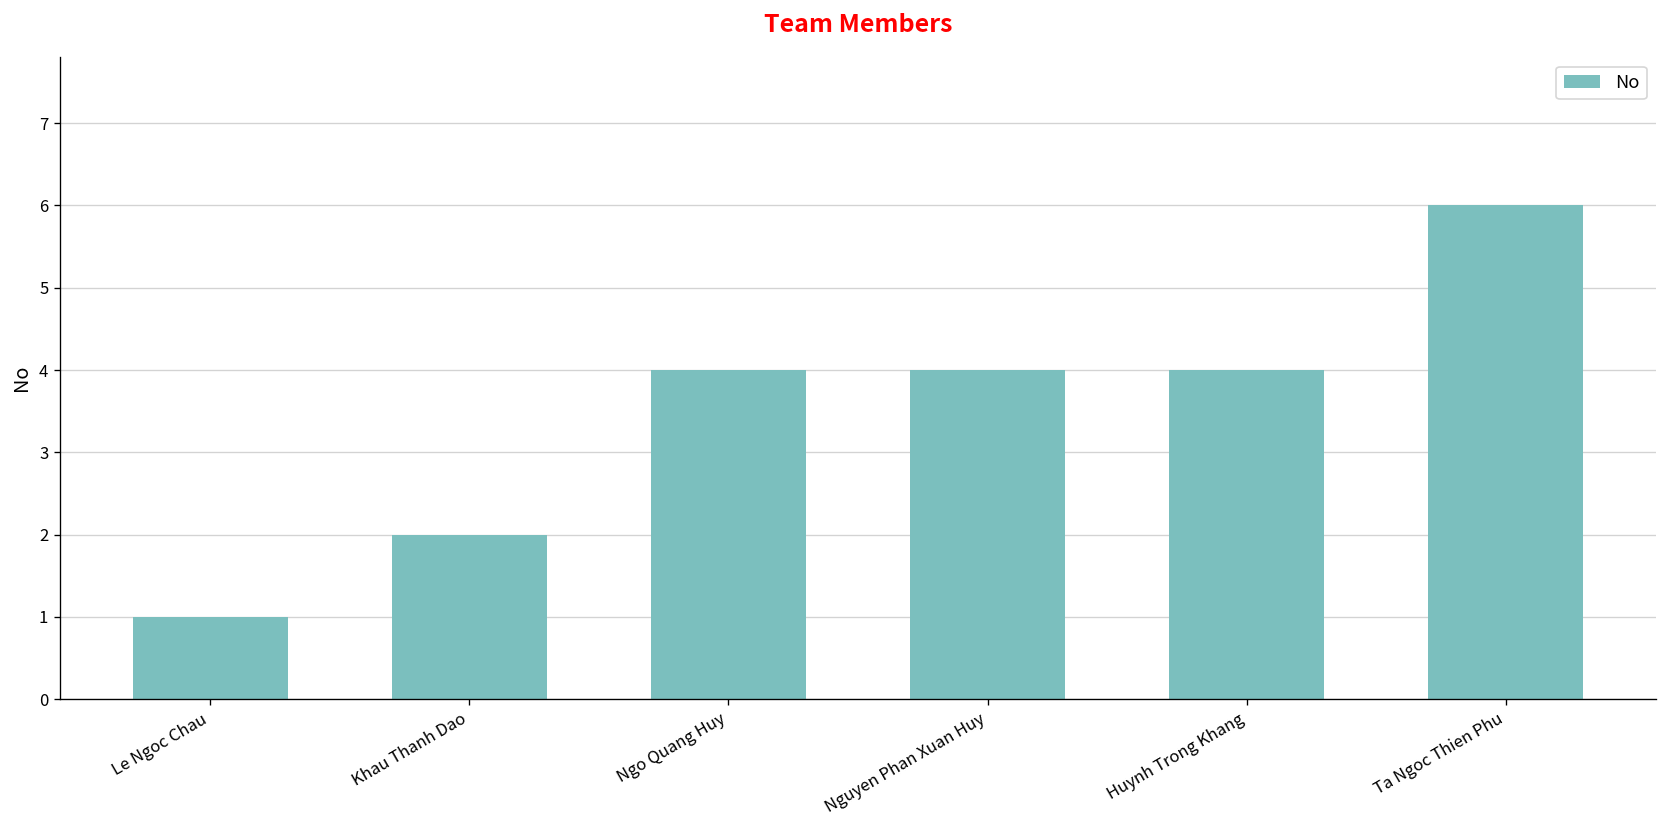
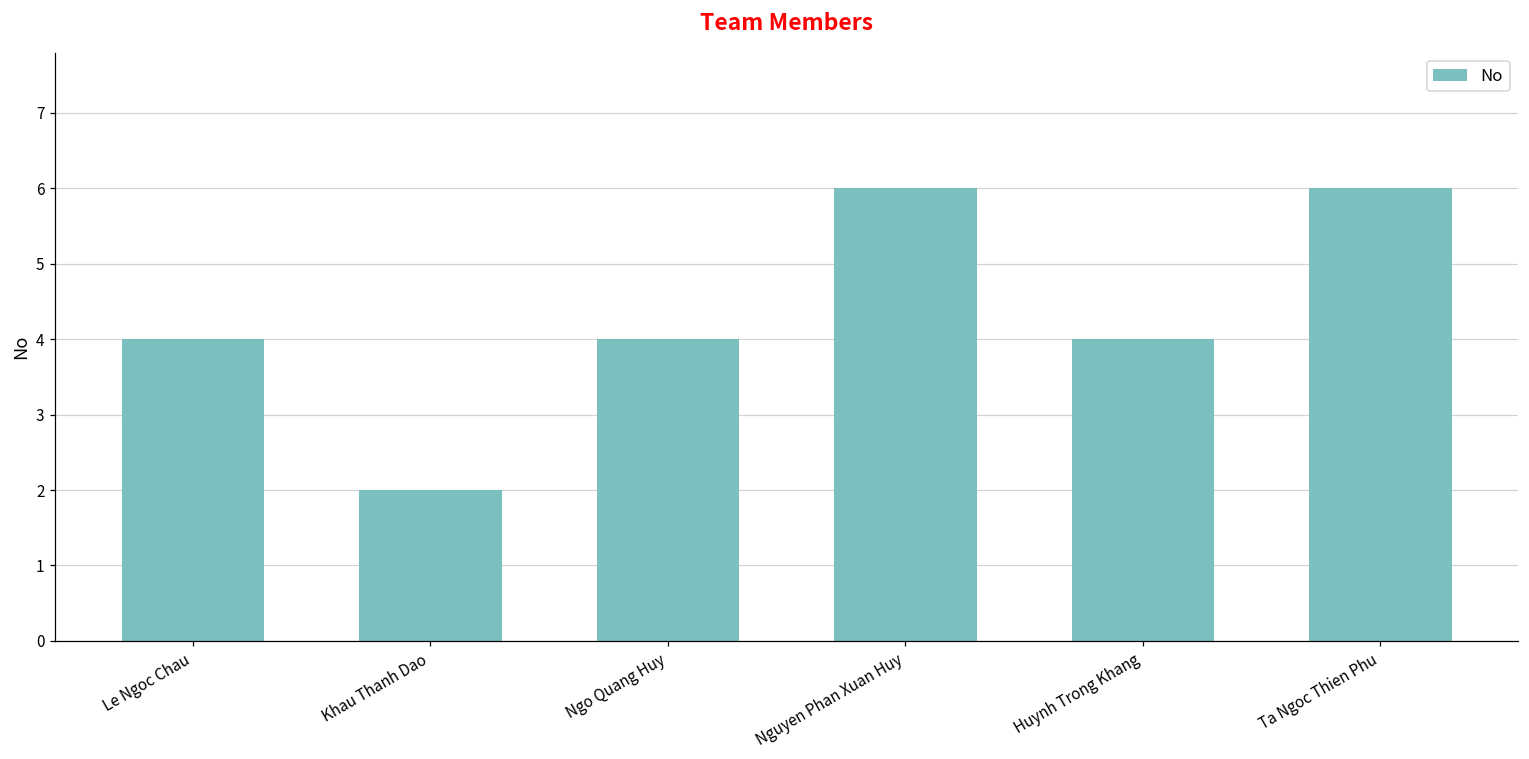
Le Ngoc Chau: 1 -> 4
Nguyen Phan Xuan Huy: 4 -> 6
